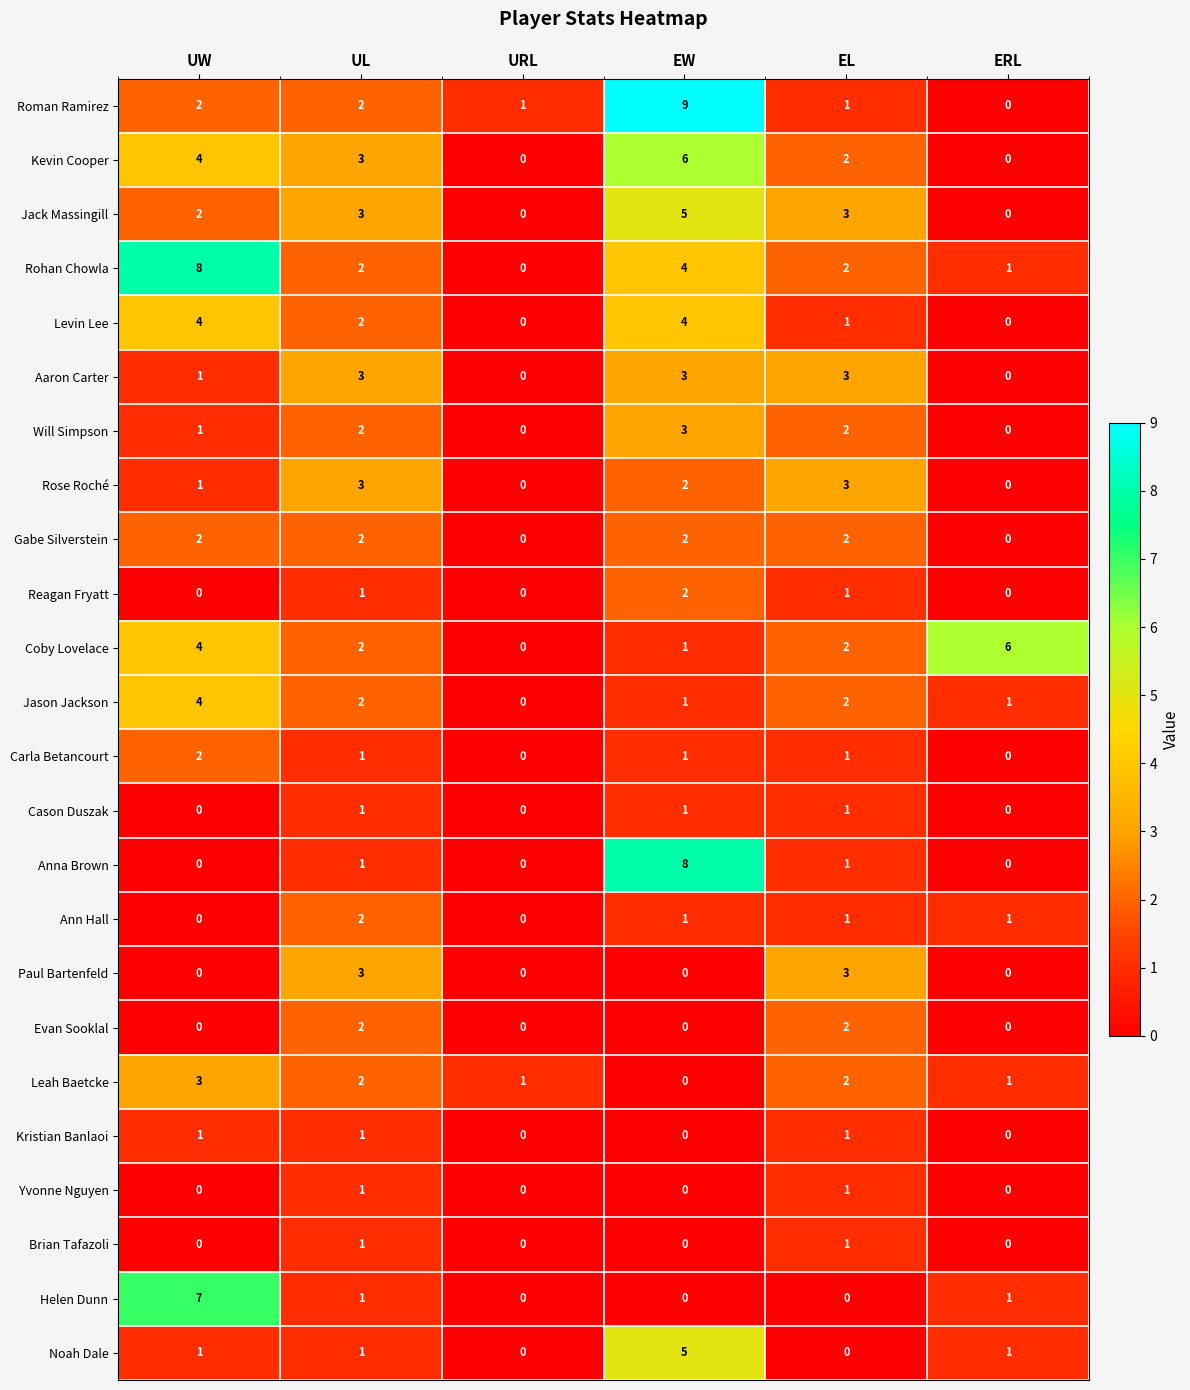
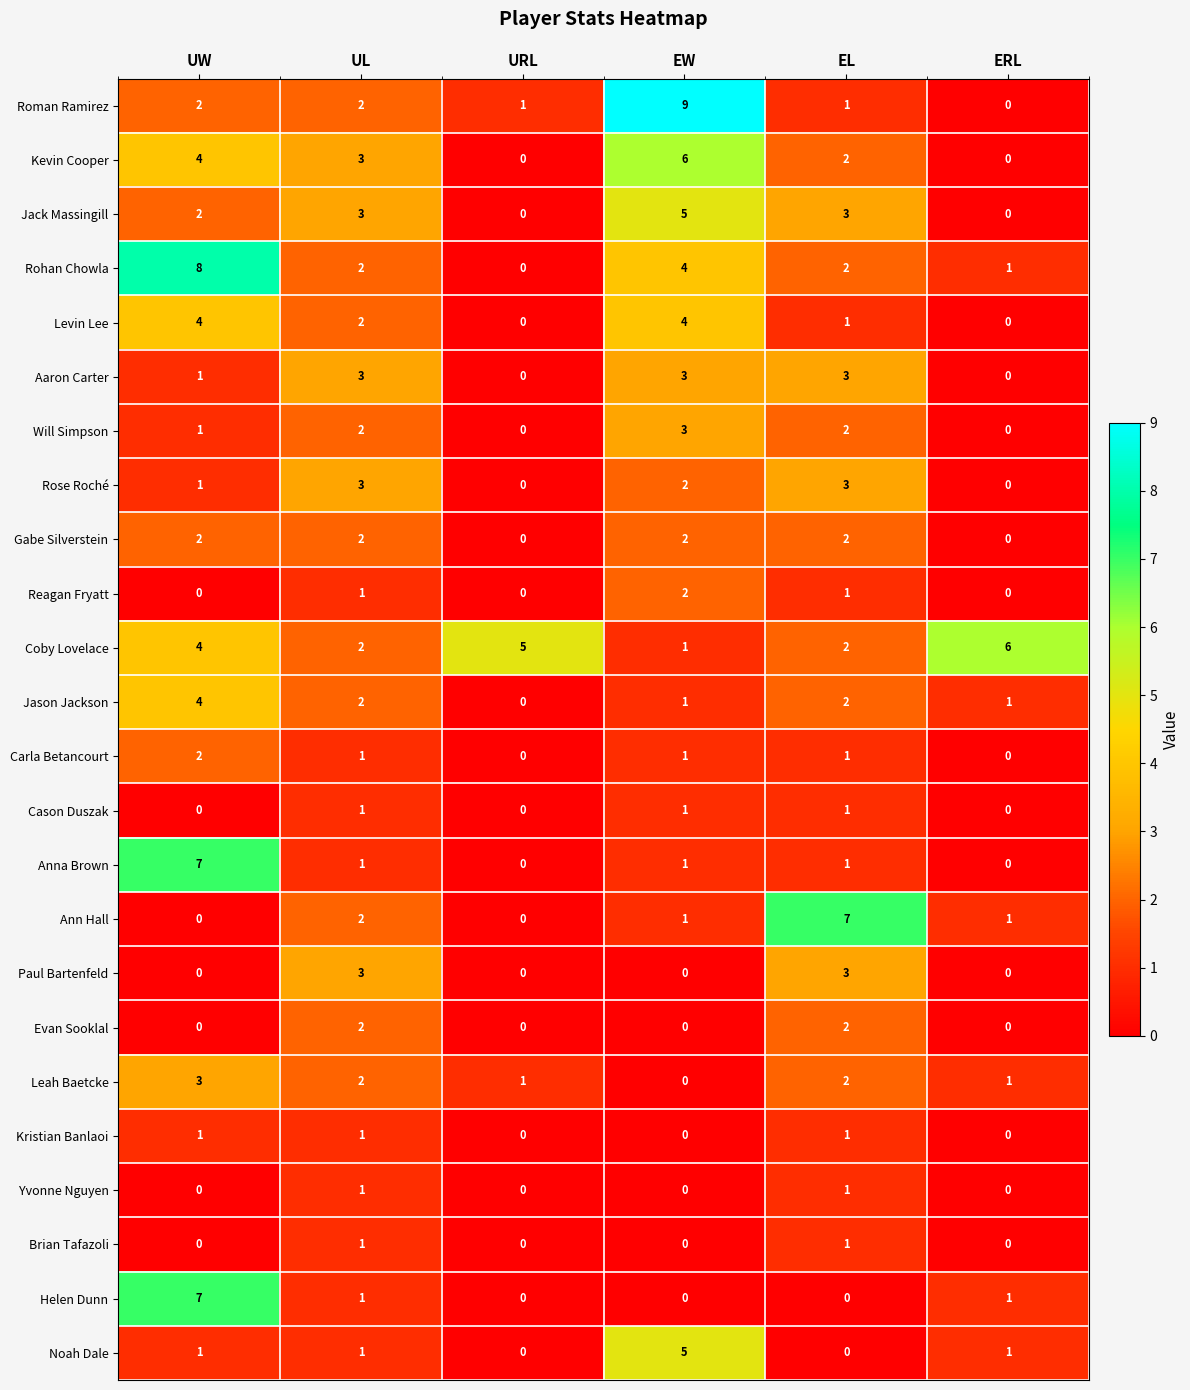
Coby Lovelace, URL: 0 -> 5
Anna Brown, UW: 0 -> 7
Anna Brown, EW: 8 -> 1
Ann Hall, EL: 1 -> 7
